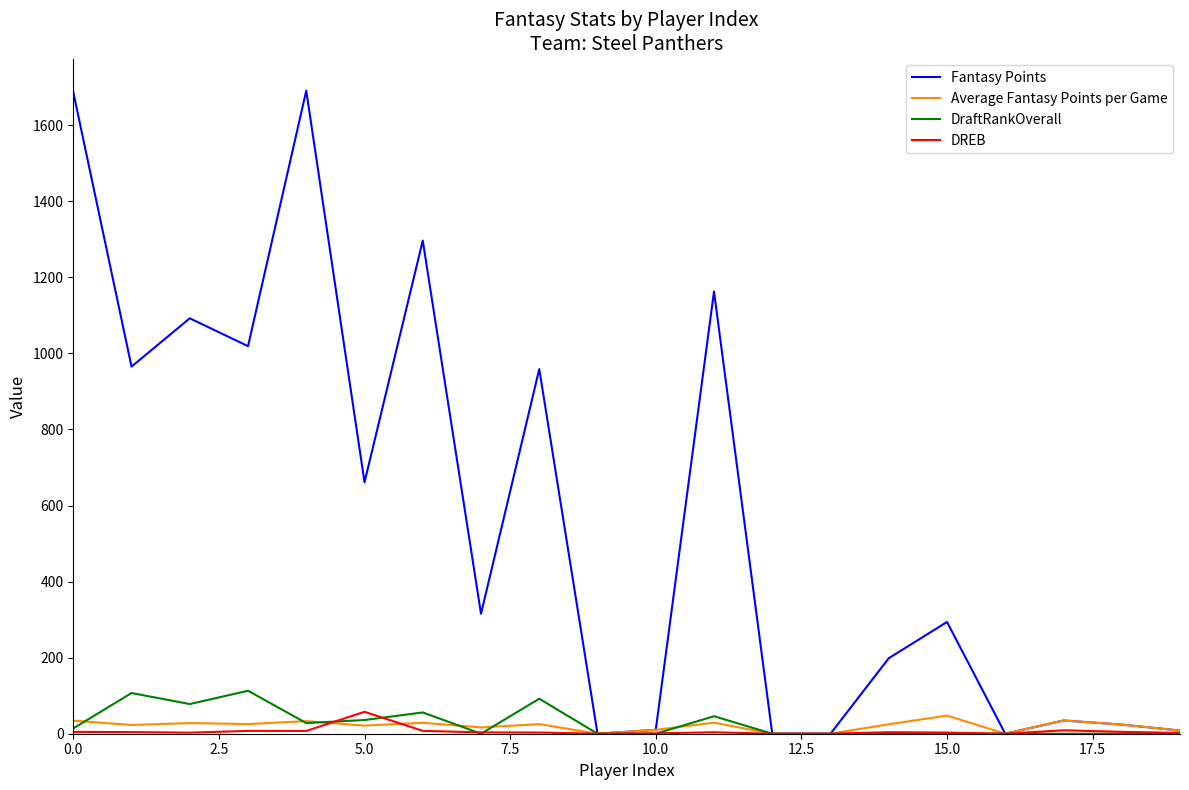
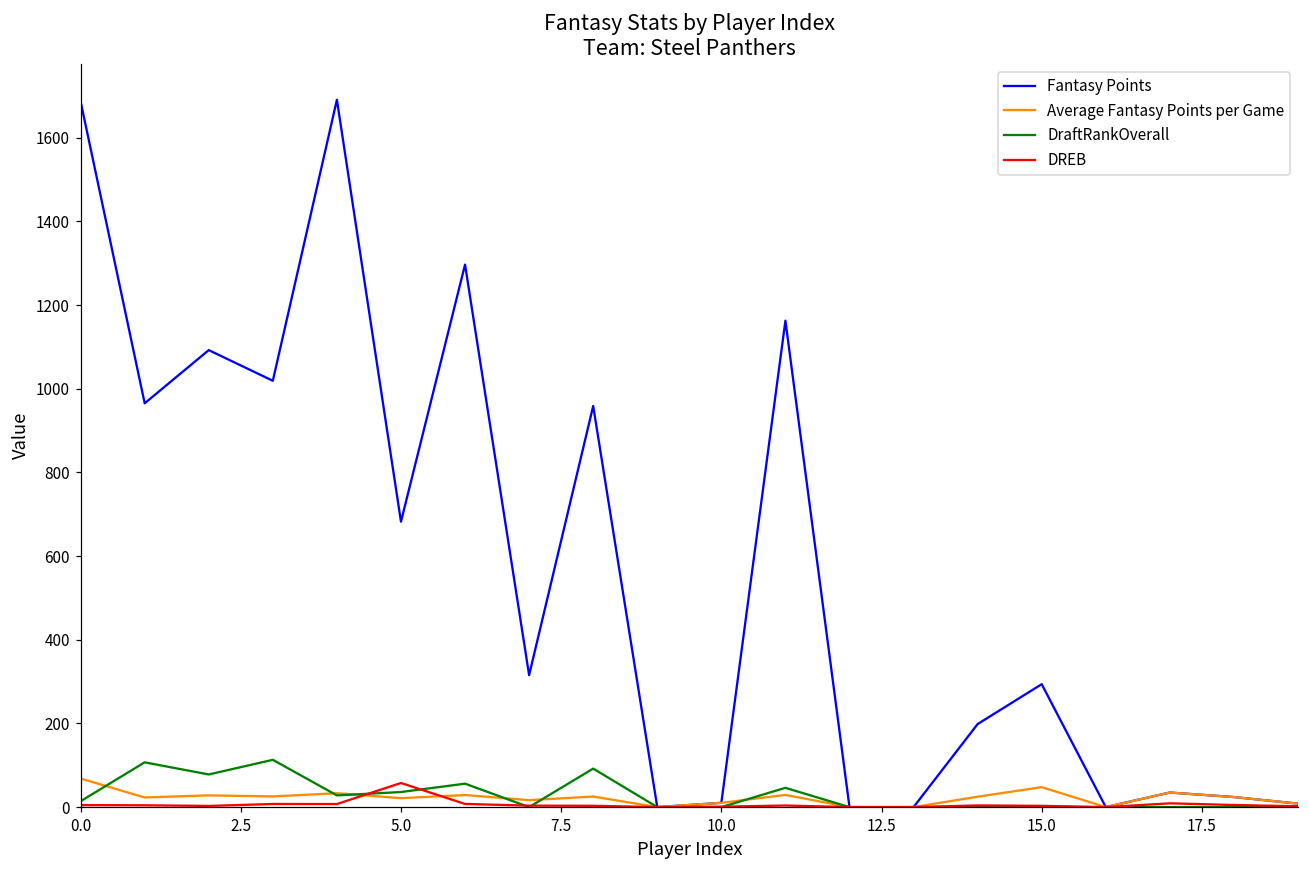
Average Fantasy Points per Game, 0.0: 30 -> 70
Fantasy Points, 5.0: 660 -> 680
